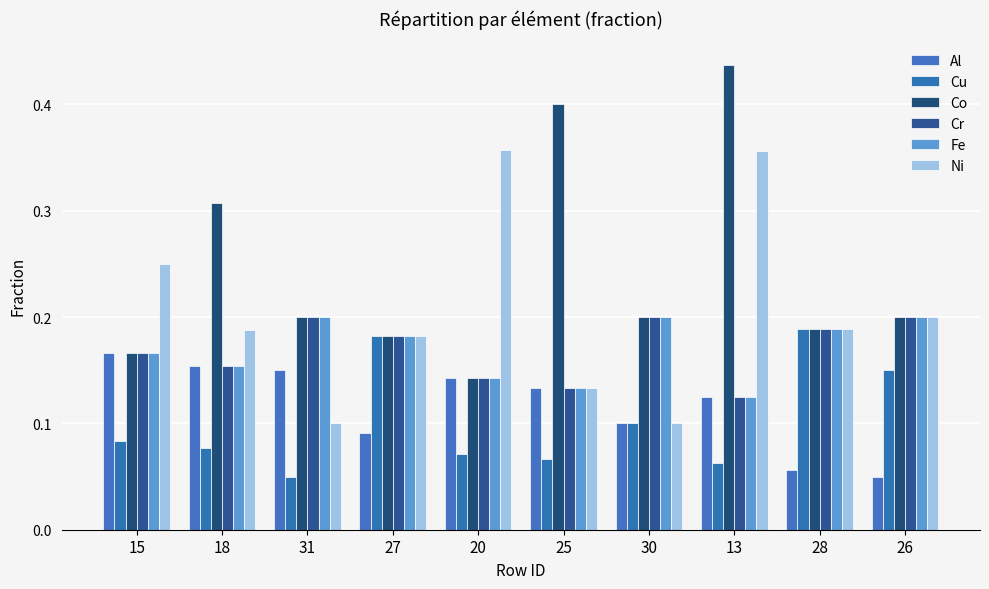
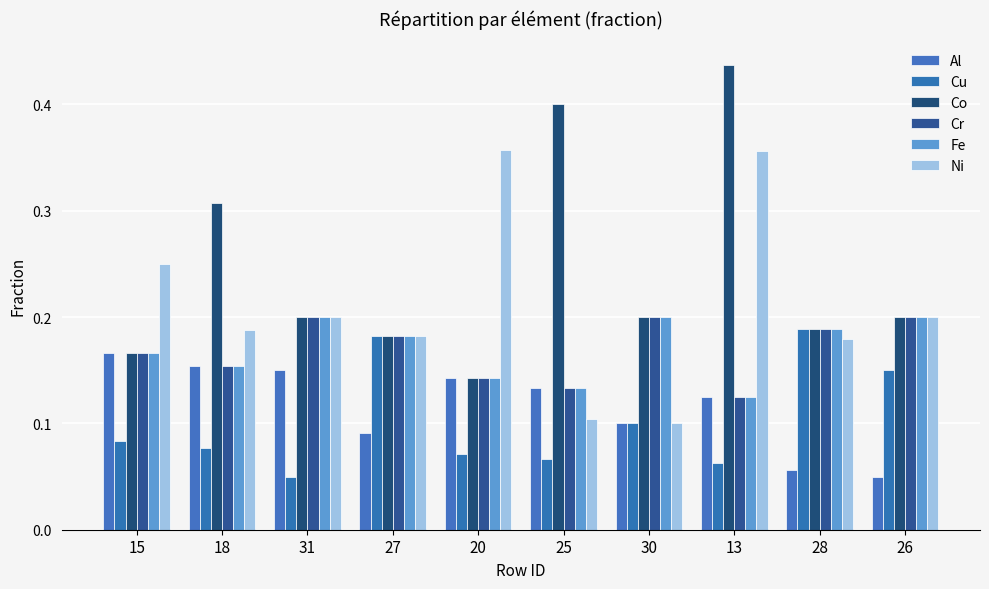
Ni, 31: 0.1 -> 0.2
Ni, 25: 0.133 -> 0.104
Ni, 28: 0.189 -> 0.179
